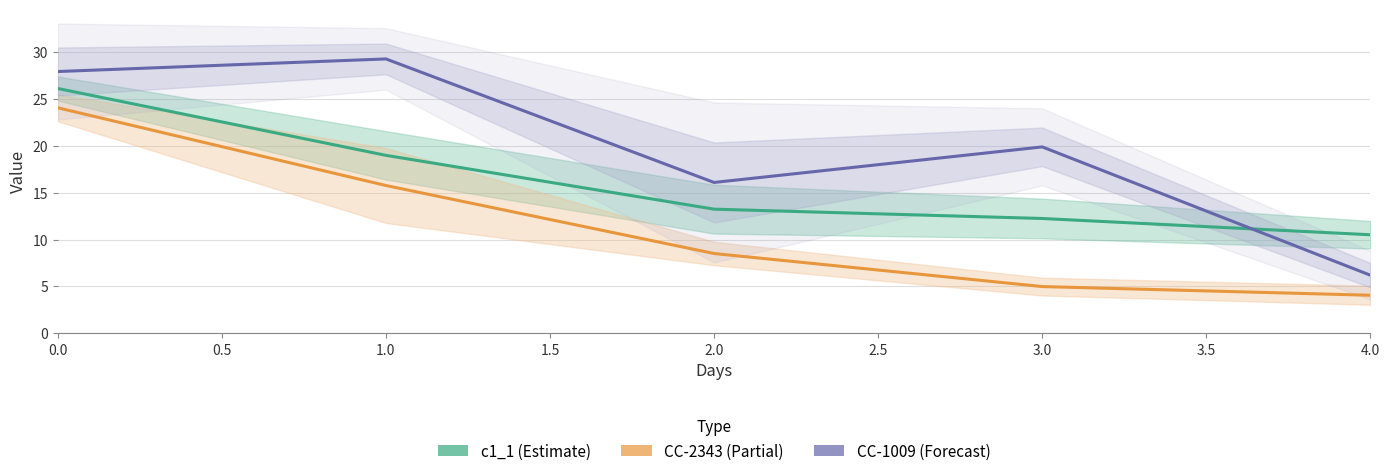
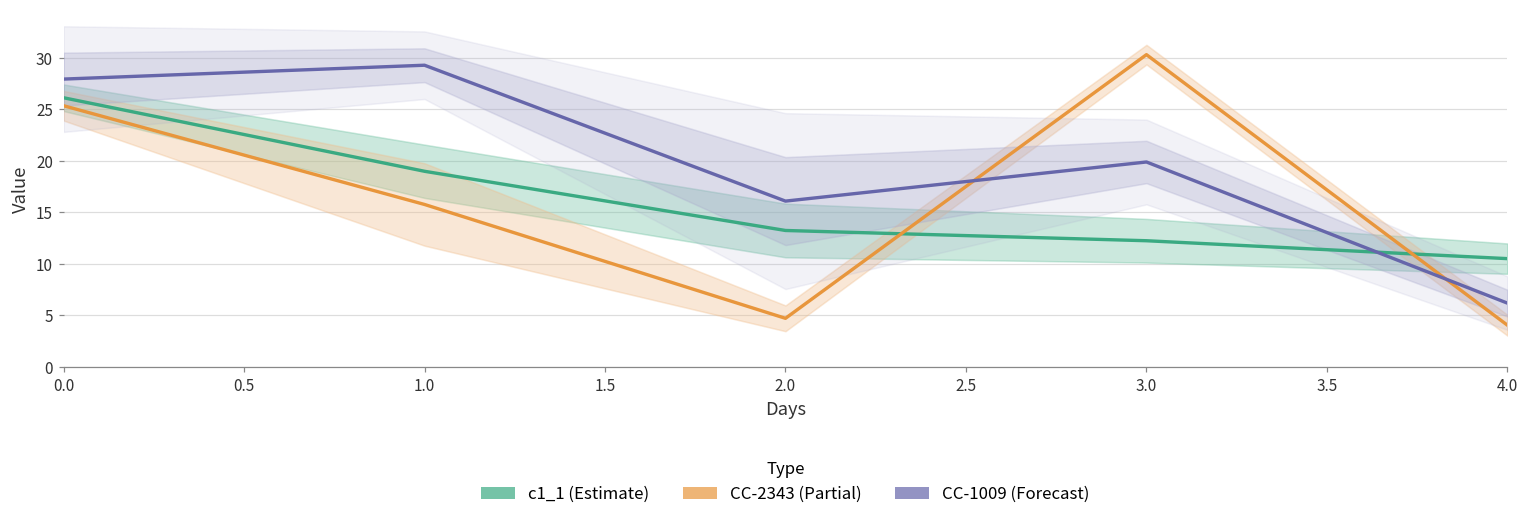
CC-2343 (Partial), 0.0: 24 -> 25
CC-2343 (Partial), 2.0: 9 -> 5
CC-2343 (Partial), 3.0: 5 -> 30
